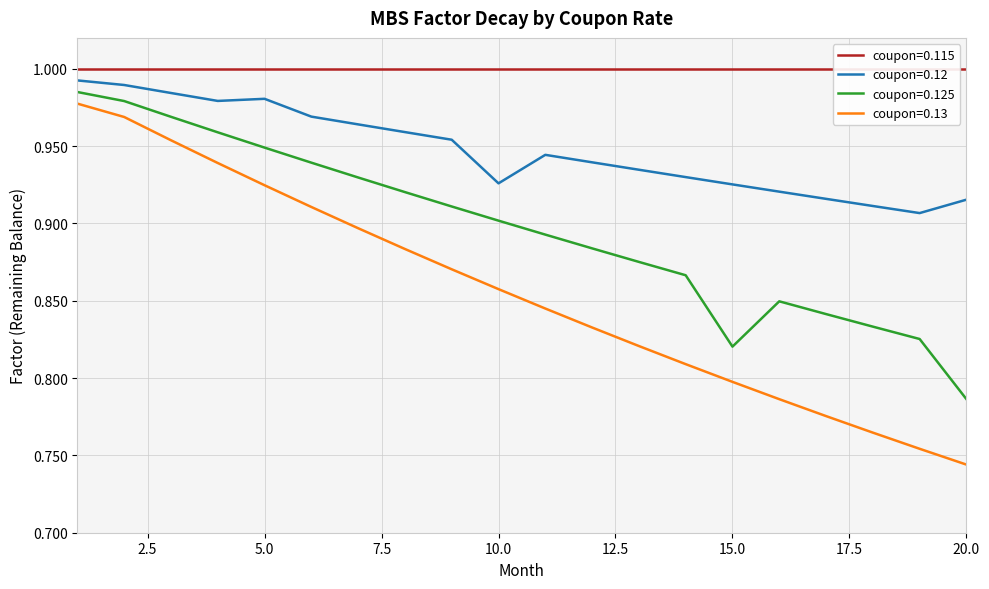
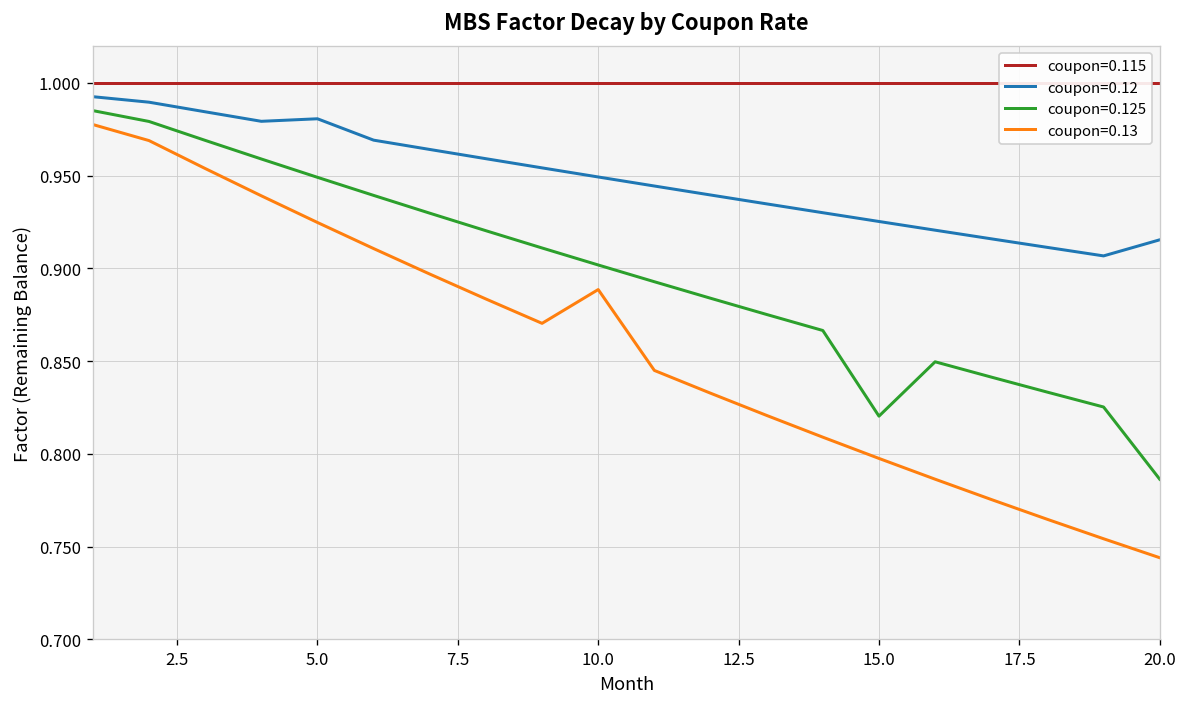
coupon=0.12, 10.0: 0.926 -> 0.949
coupon=0.13, 10.0: 0.858 -> 0.889
